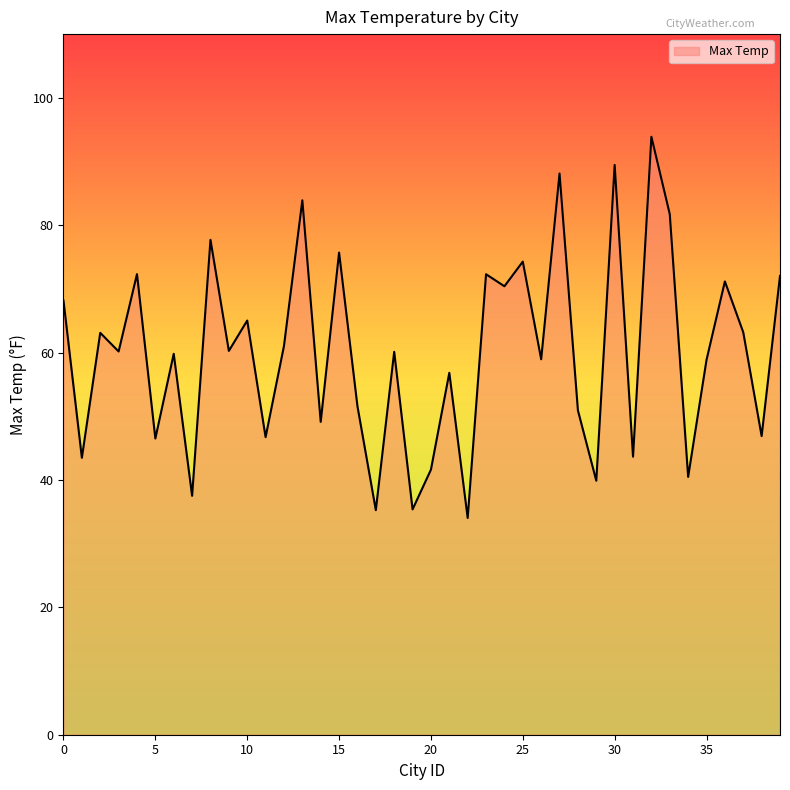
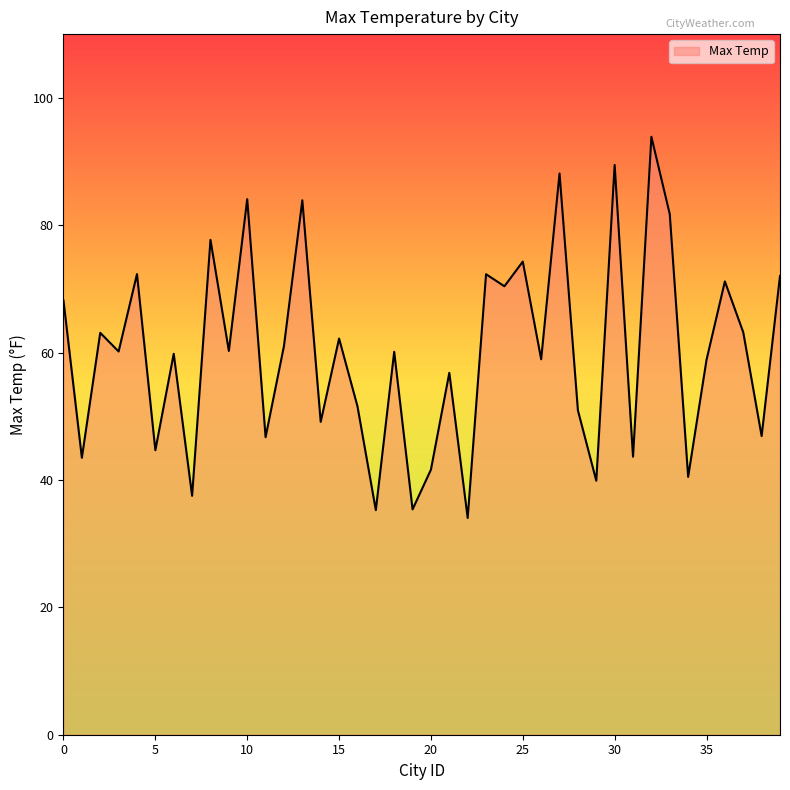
5: 47 -> 45
10: 65 -> 84
15: 76 -> 62
